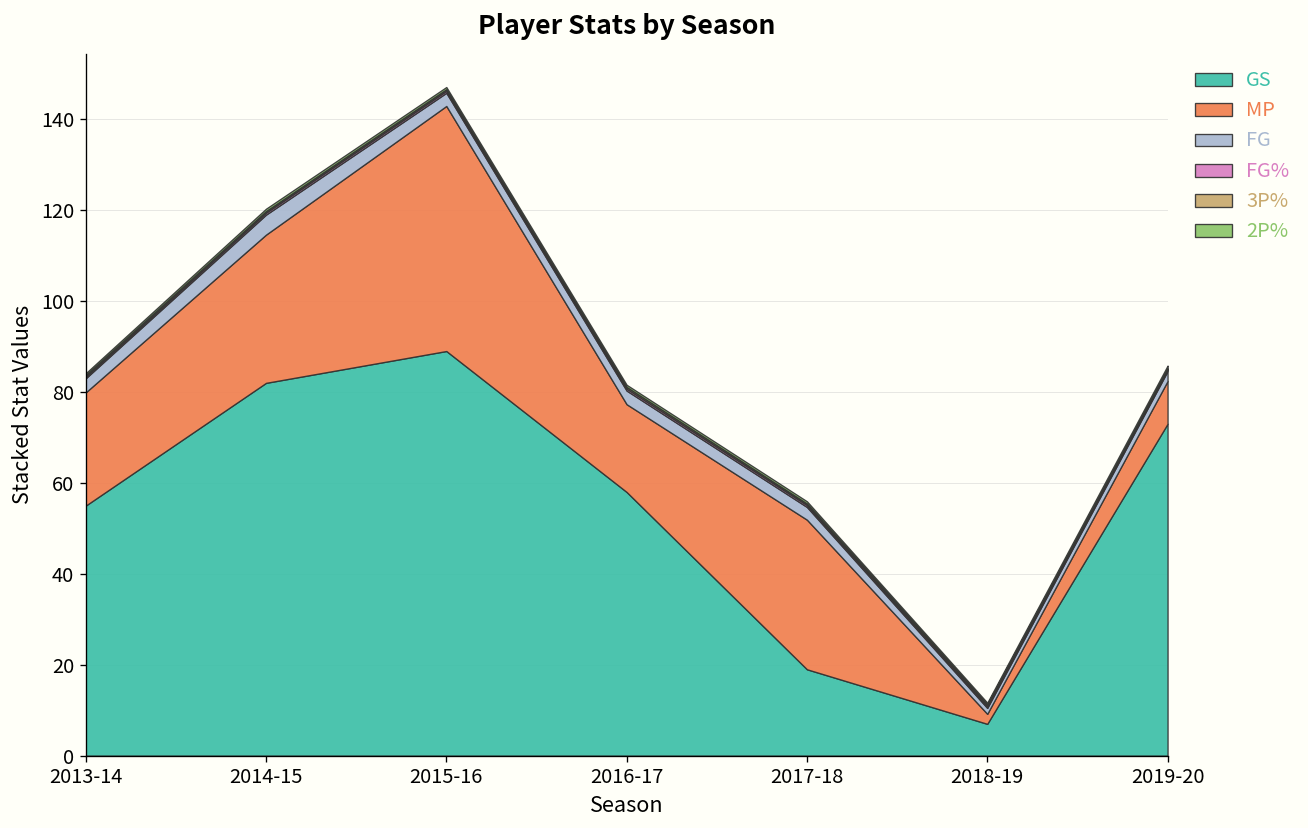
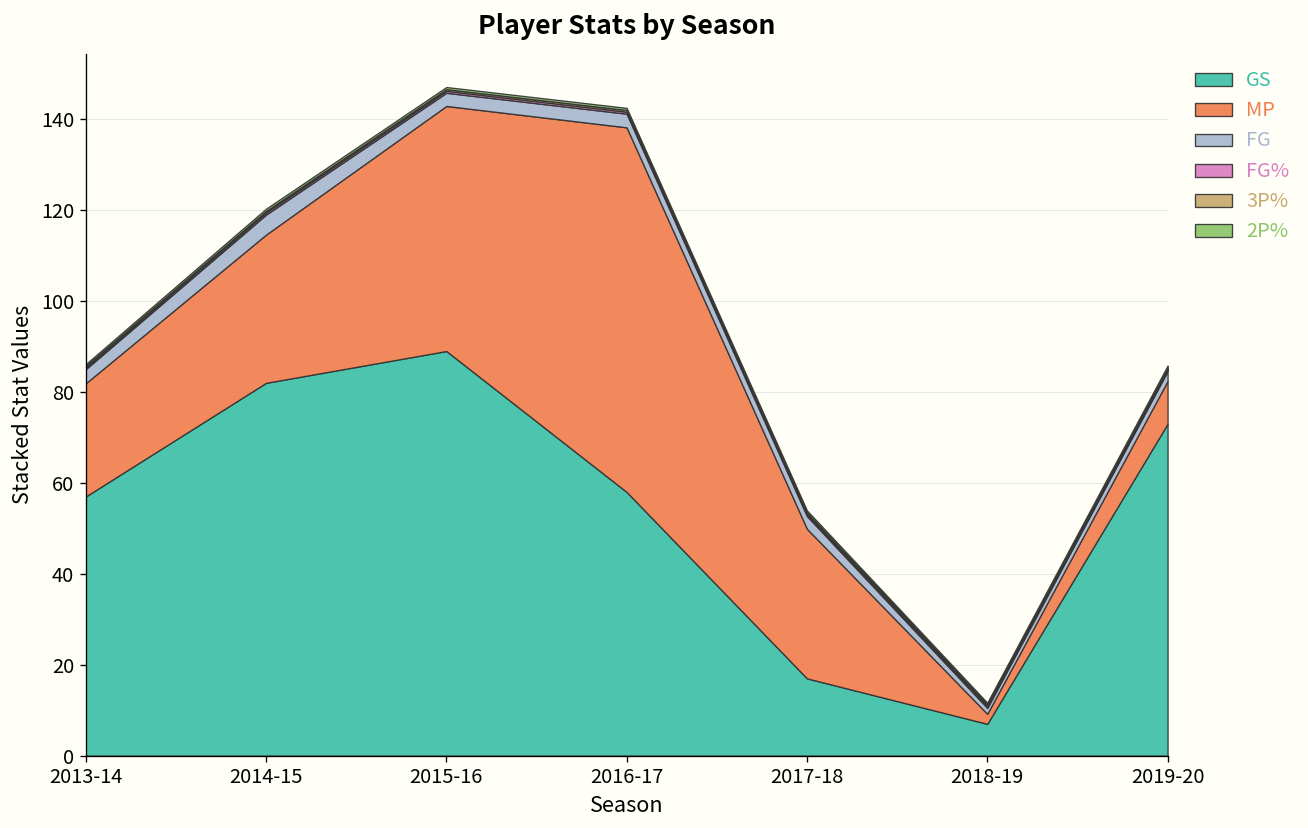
GS, 2013-14: 55 -> 57
MP, 2016-17: 19 -> 80
GS, 2017-18: 19 -> 17
